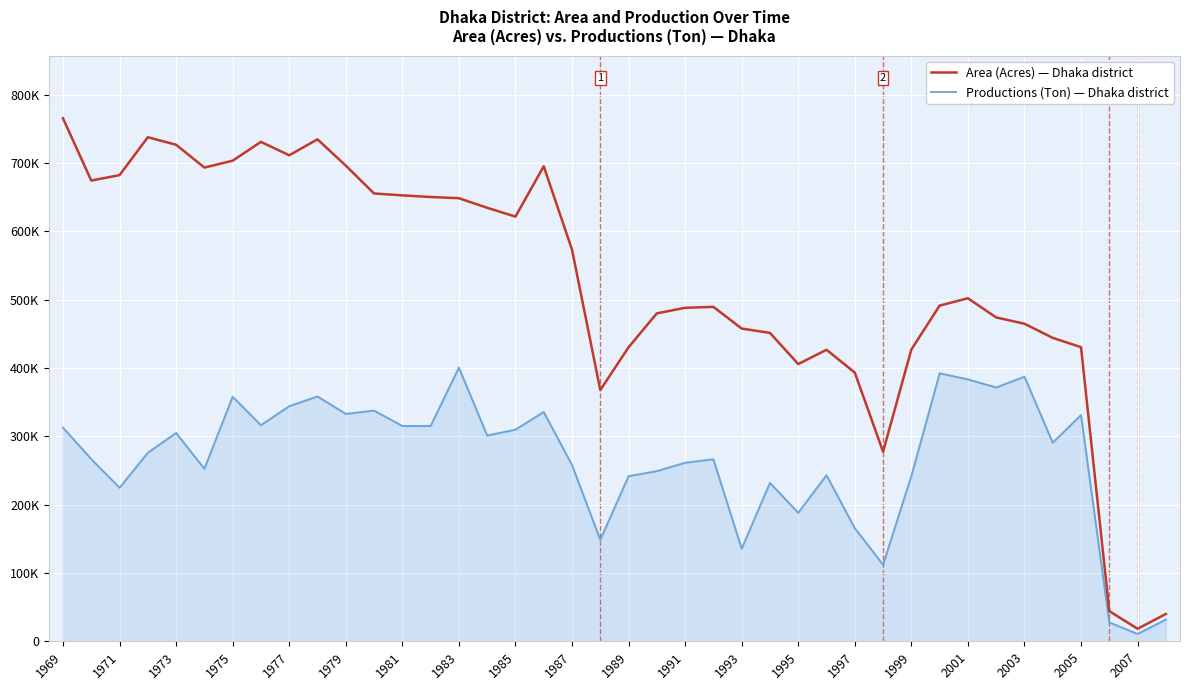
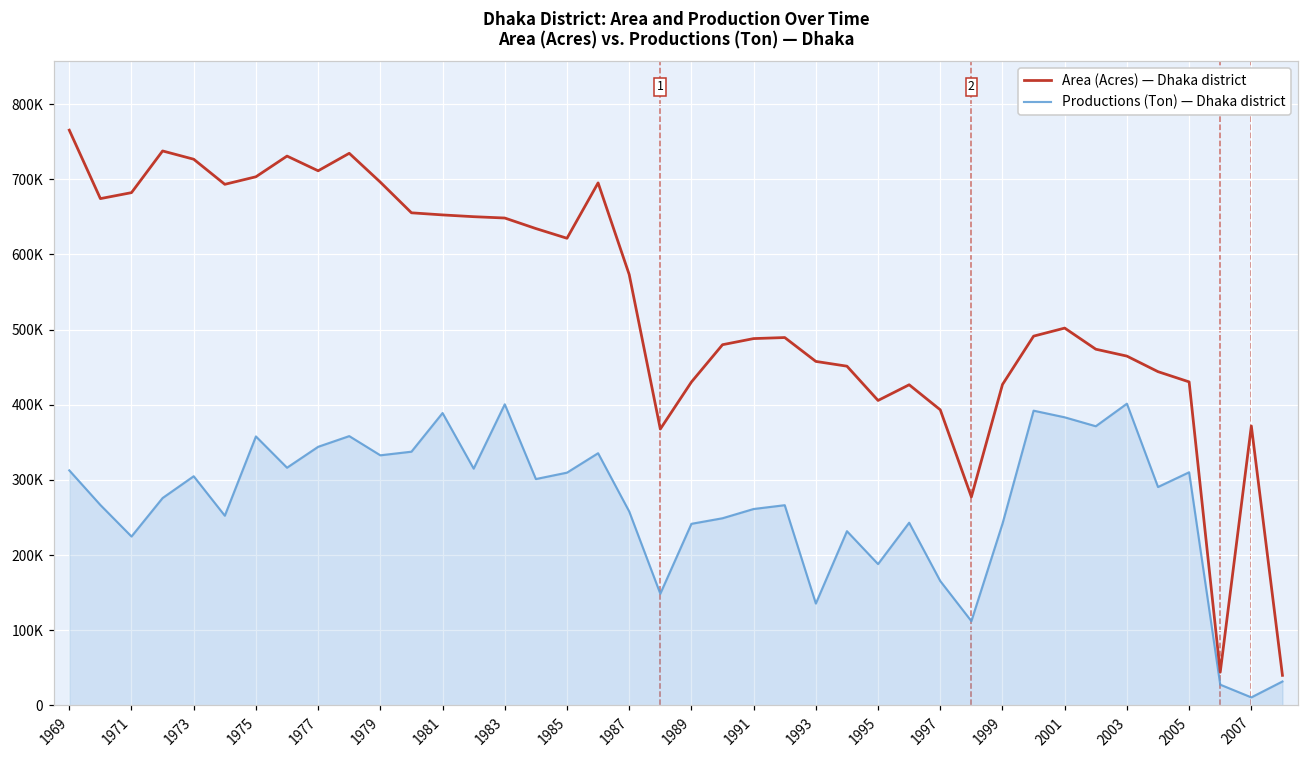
Productions (Ton) — Dhaka district, 1981: 320000 -> 390000
Productions (Ton) — Dhaka district, 2003: 390000 -> 400000
Productions (Ton) — Dhaka district, 2005: 330000 -> 310000
Area (Acres) — Dhaka district, 2007: 20000 -> 370000
